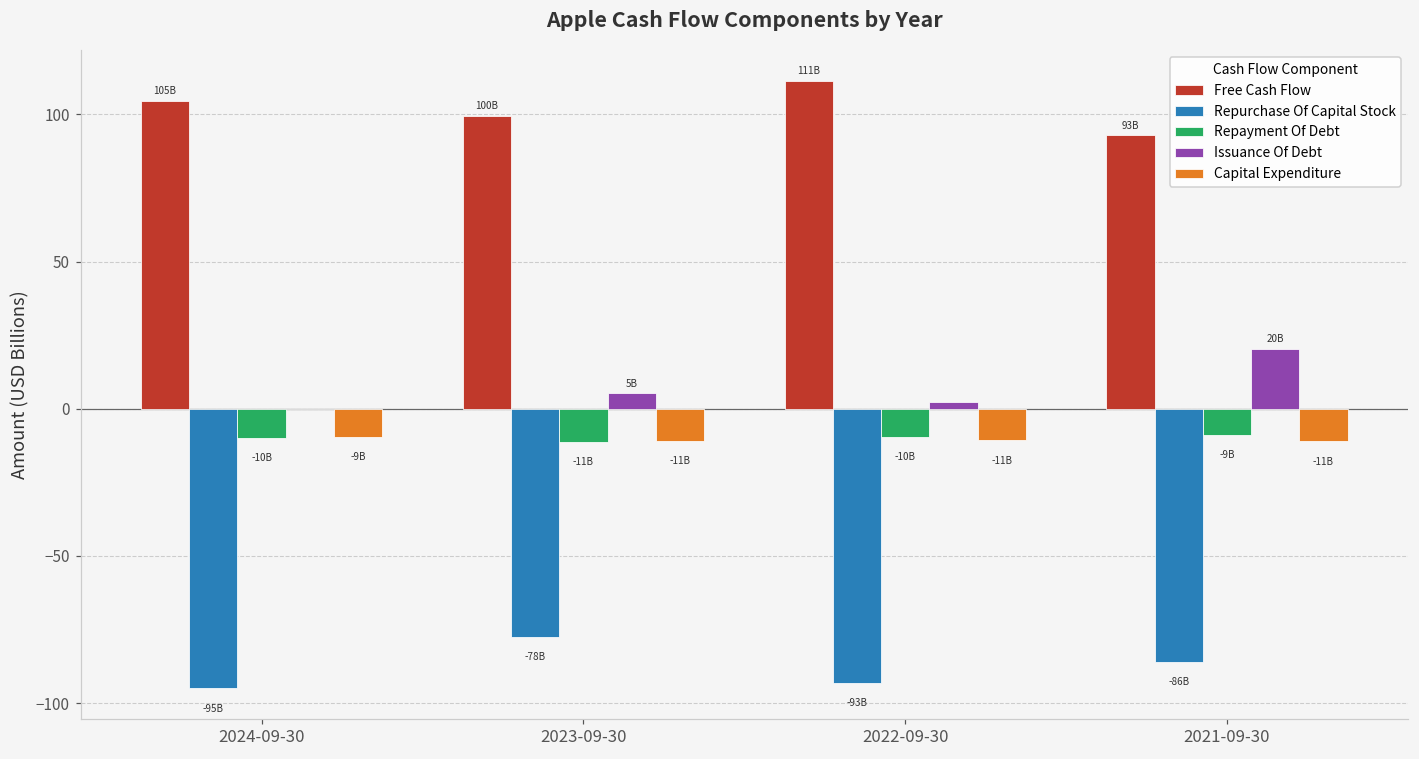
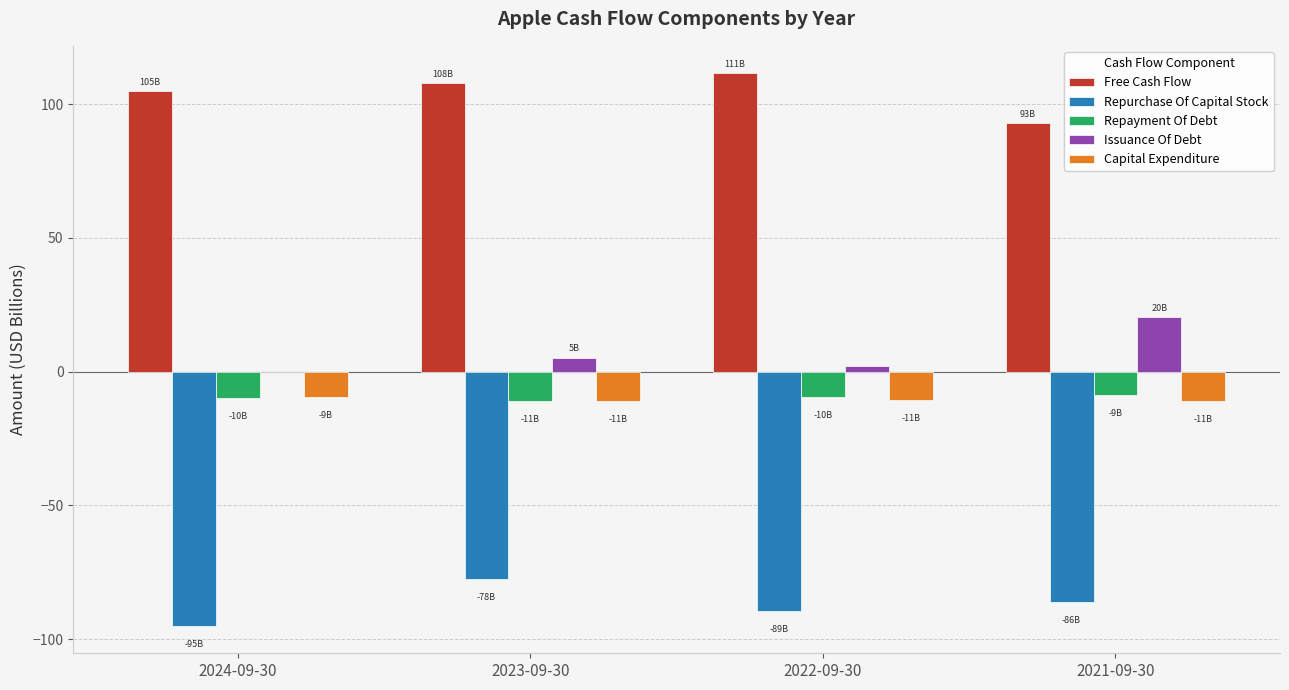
Free Cash Flow, 2023-09-30: 100B -> 108B
Repurchase Of Capital Stock, 2022-09-30: -93B -> -89B
